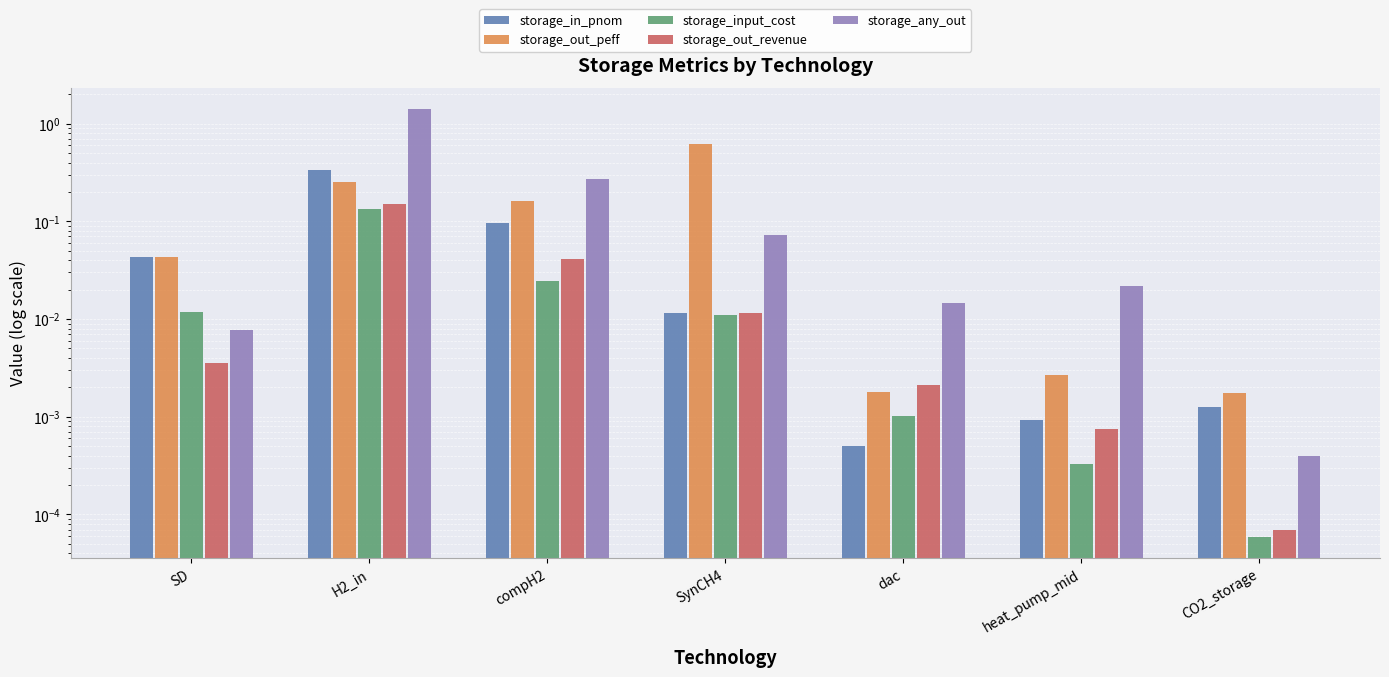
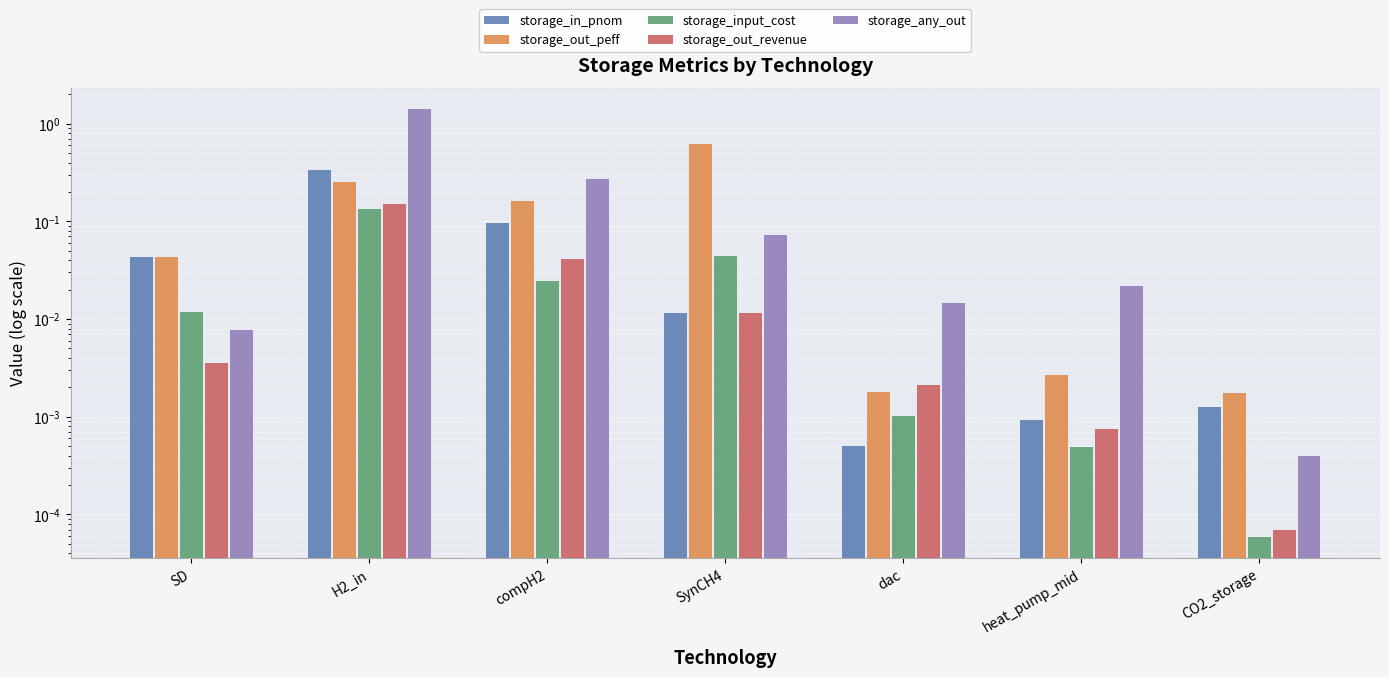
storage_input_cost, SynCH4: 0.011 -> 0.04
storage_input_cost, heat_pump_mid: 0.00033 -> 0.0005
